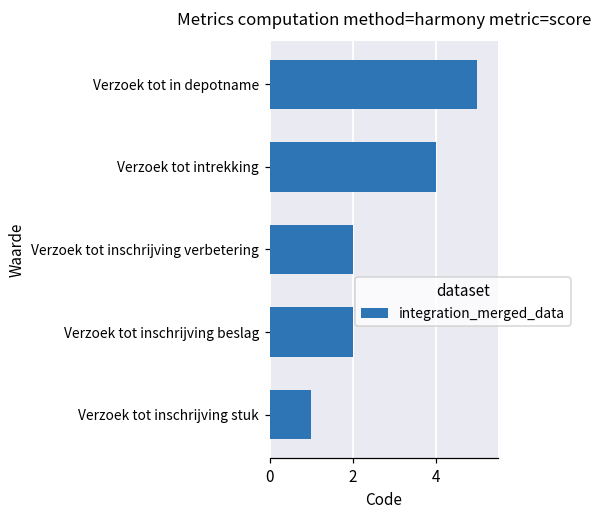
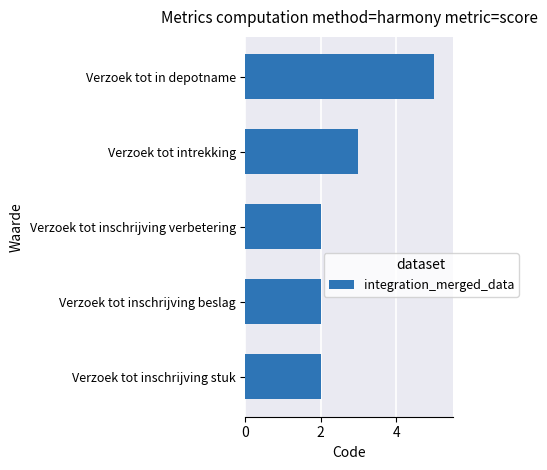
Verzoek tot intrekking: 4 -> 3
Verzoek tot inschrijving stuk: 1 -> 2
